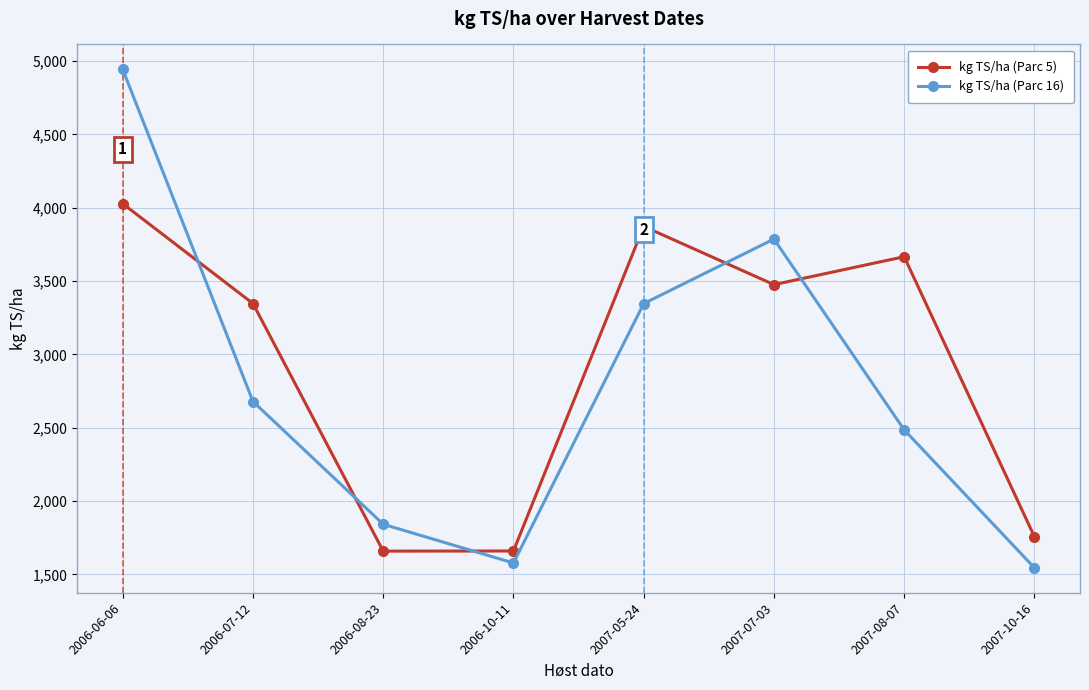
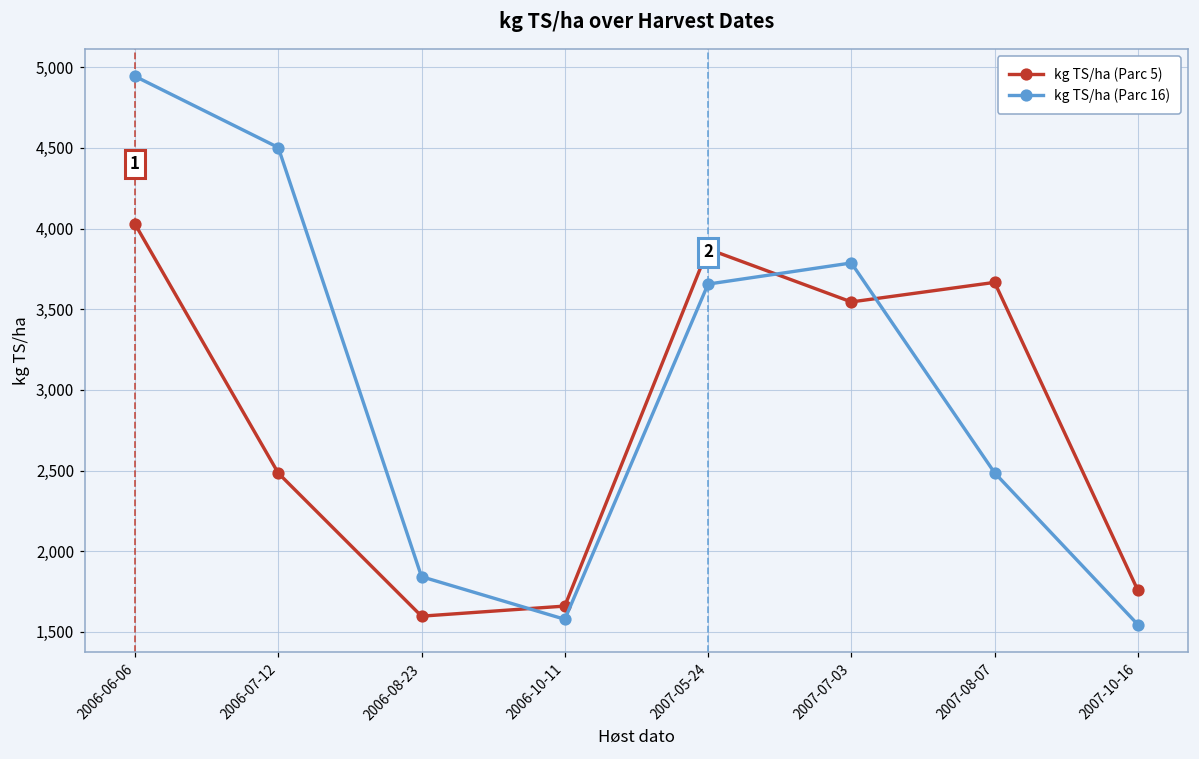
kg TS/ha (Parc 5), 2006-07-12: 3,350 -> 2,480
kg TS/ha (Parc 16), 2006-07-12: 2,680 -> 4,500
kg TS/ha (Parc 5), 2006-08-23: 1,660 -> 1,600
kg TS/ha (Parc 16), 2007-05-24: 3,350 -> 3,660
kg TS/ha (Parc 5), 2007-07-03: 3,480 -> 3,550
